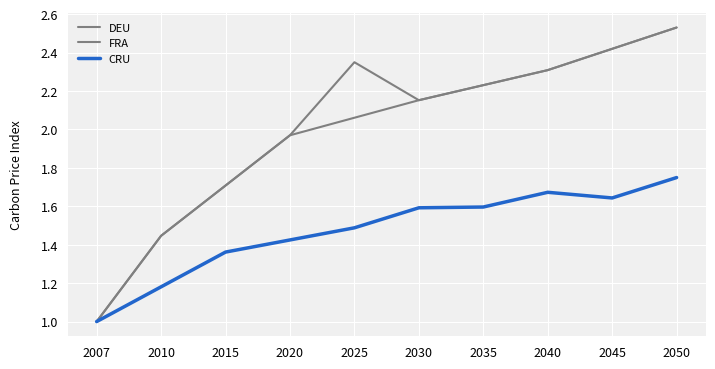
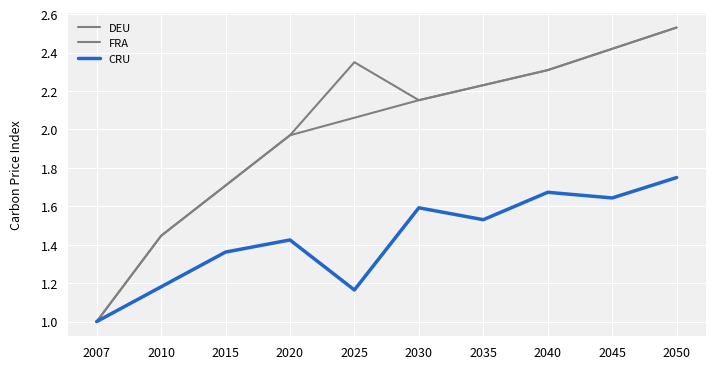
CRU, 2025: 1.49 -> 1.16
CRU, 2035: 1.60 -> 1.53
